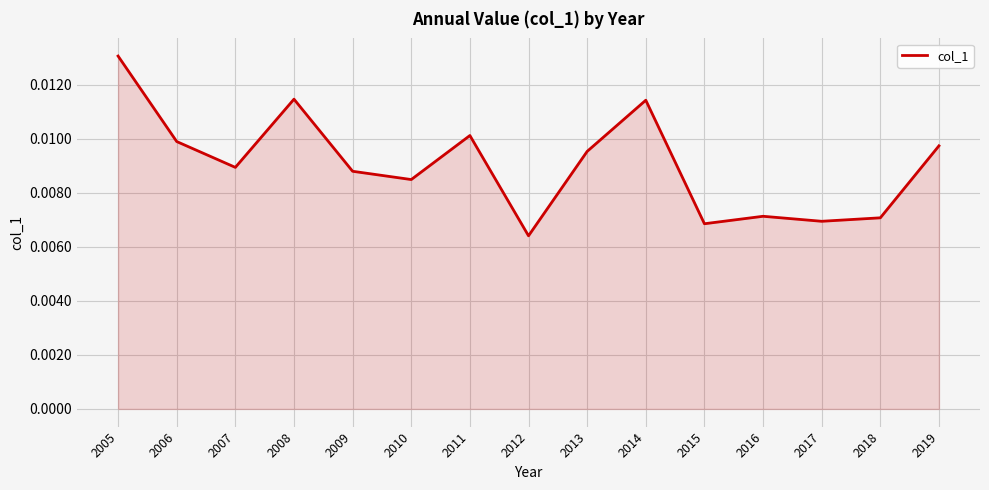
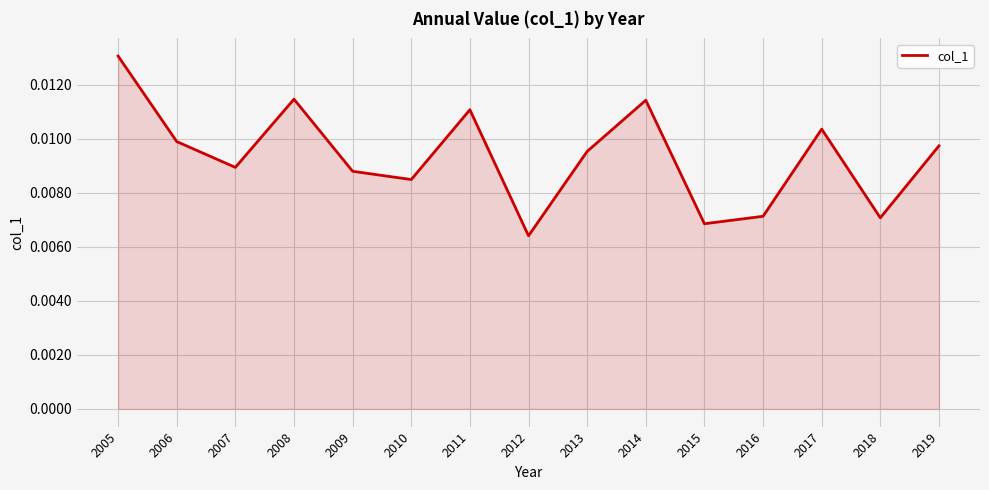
2011: 0.0101 -> 0.0111
2017: 0.0069 -> 0.0104
